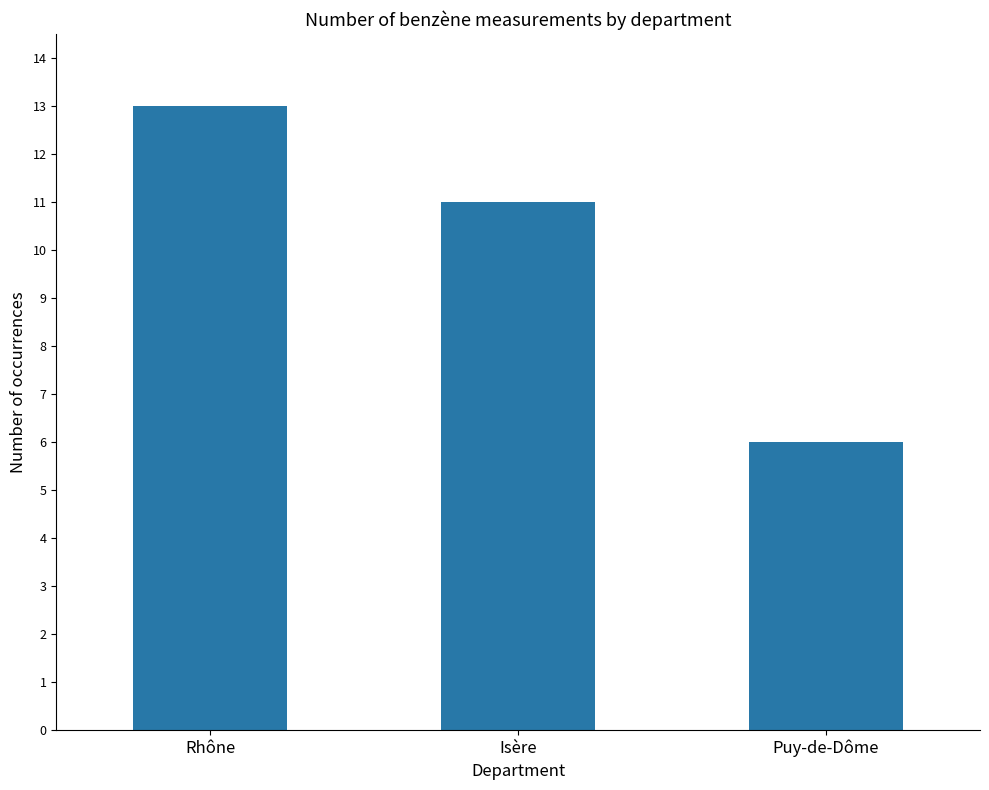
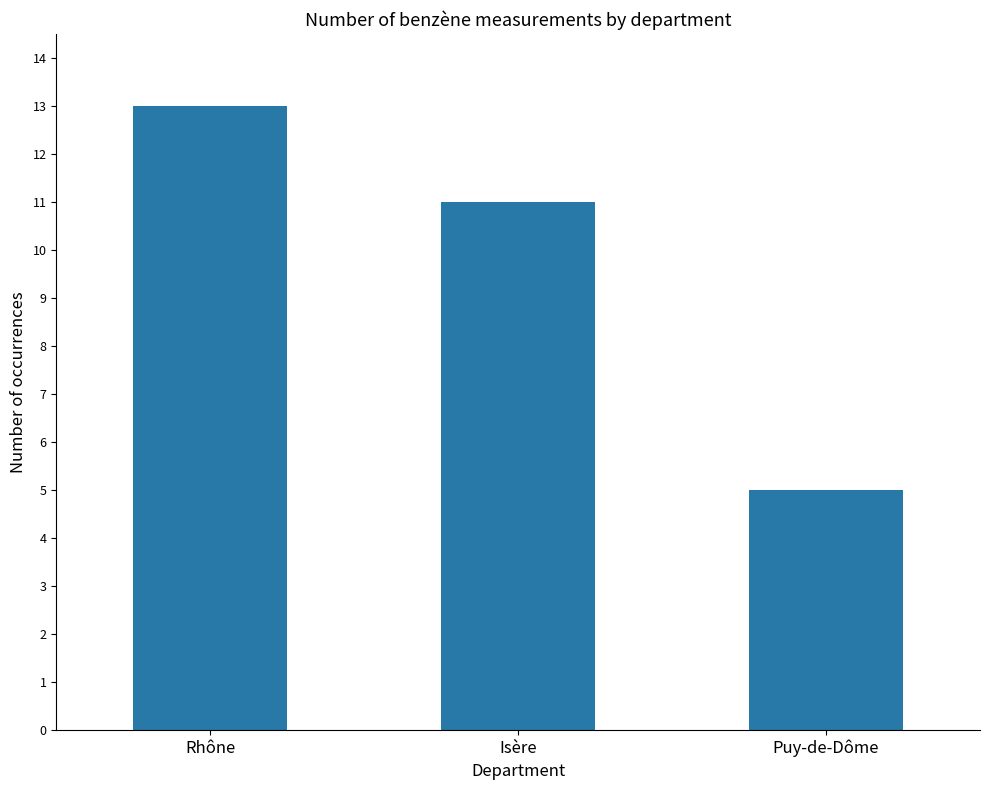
Puy-de-Dôme: 6 -> 5
